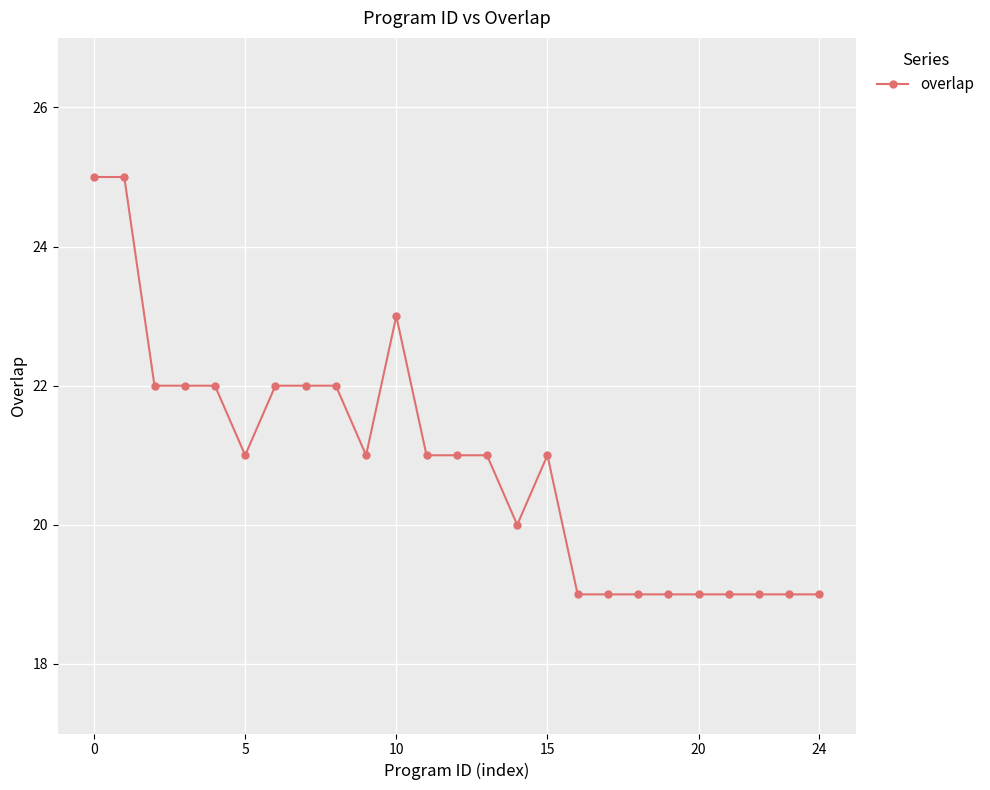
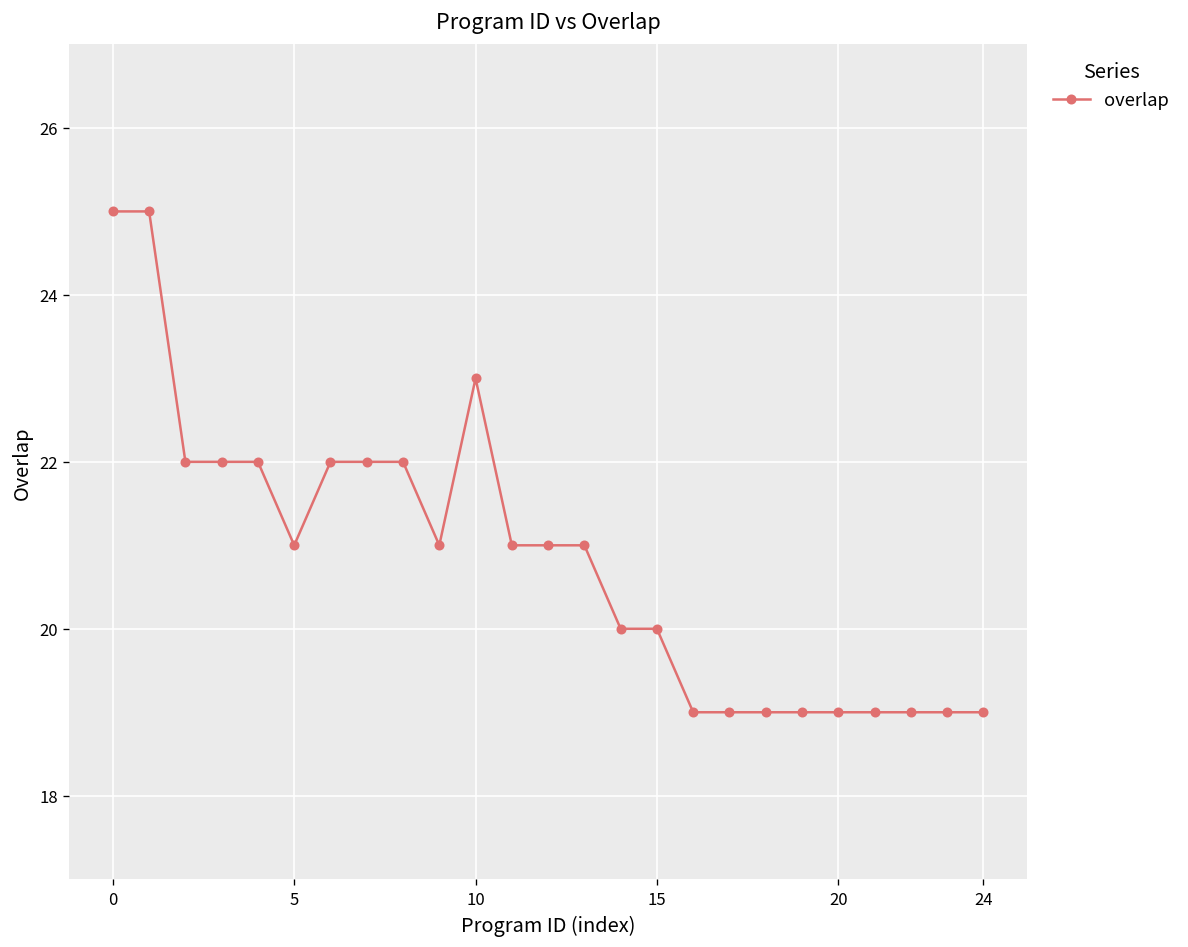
15: 21 -> 20
